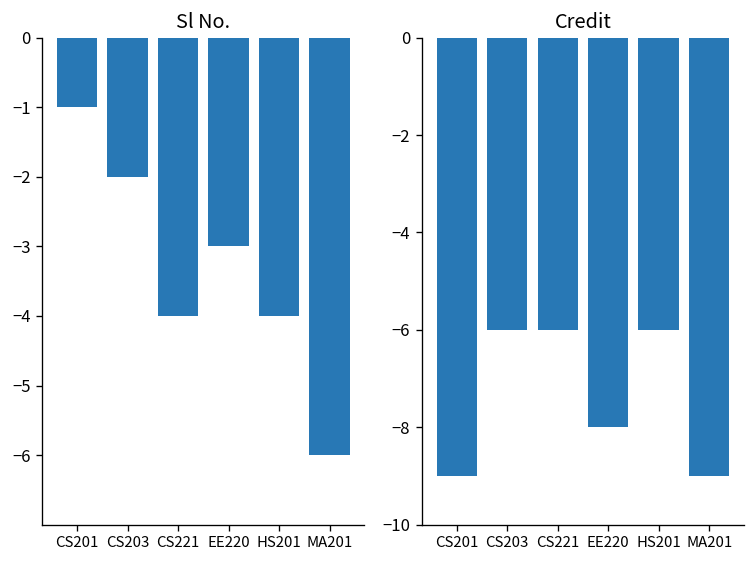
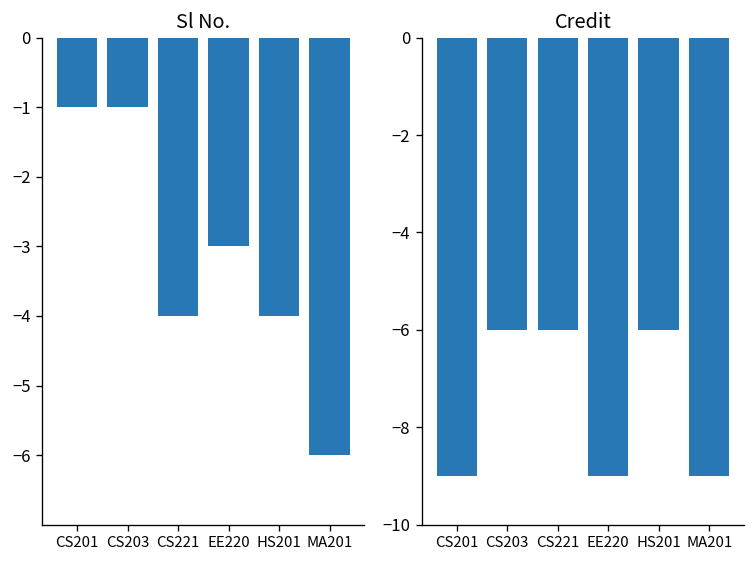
Sl No., CS203: -2.0 -> -1.0
Credit, EE220: -8.0 -> -9.0
